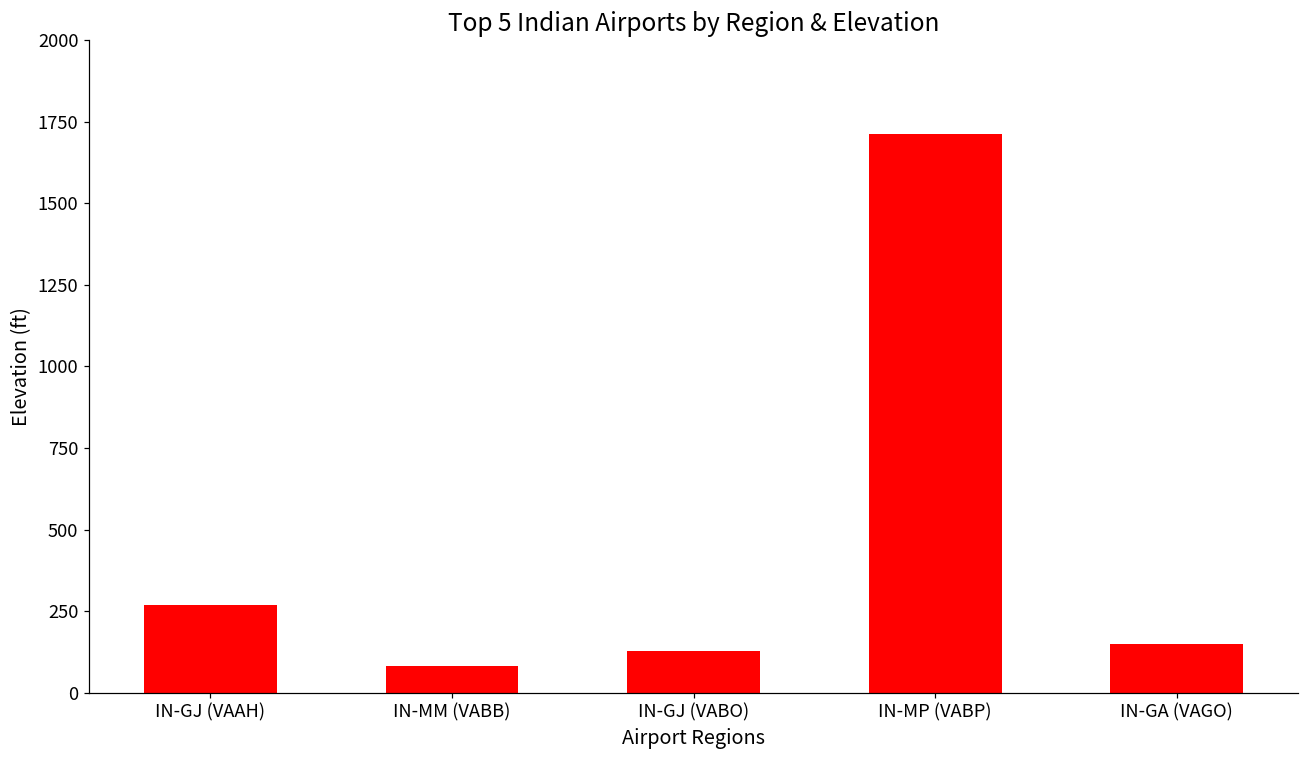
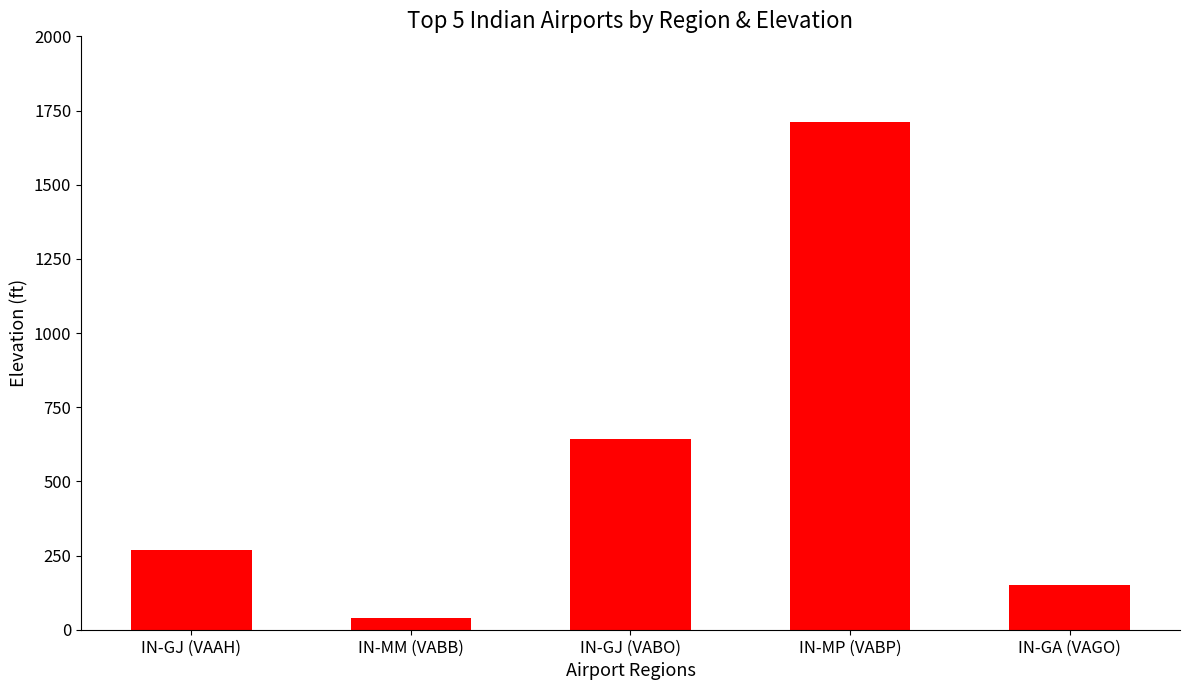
IN-MM (VABB): 80 -> 40
IN-GJ (VABO): 130 -> 640
